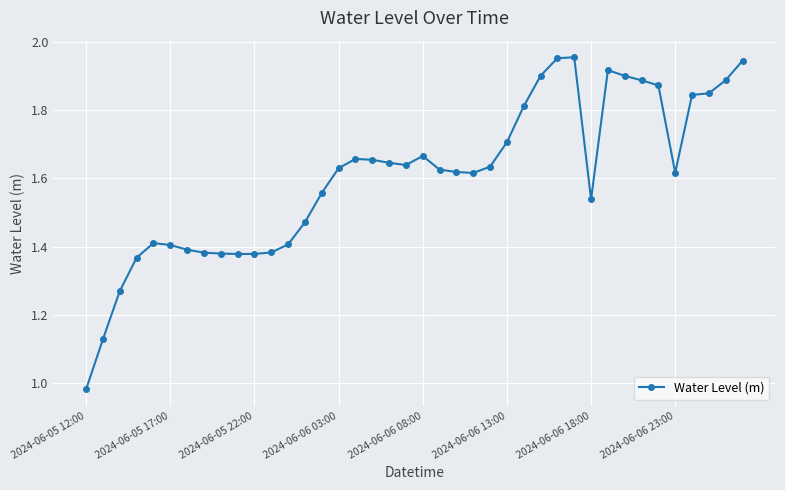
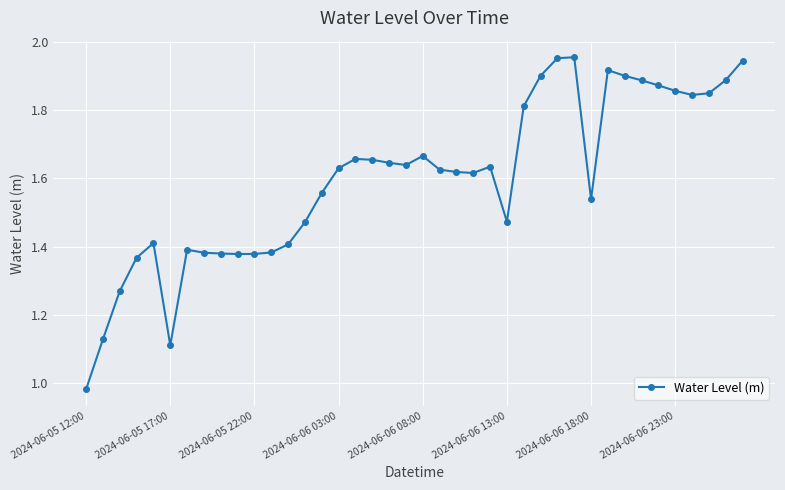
2024-06-05 17:00: 1.40 -> 1.11
2024-06-06 13:00: 1.71 -> 1.47
2024-06-06 23:00: 1.62 -> 1.86
